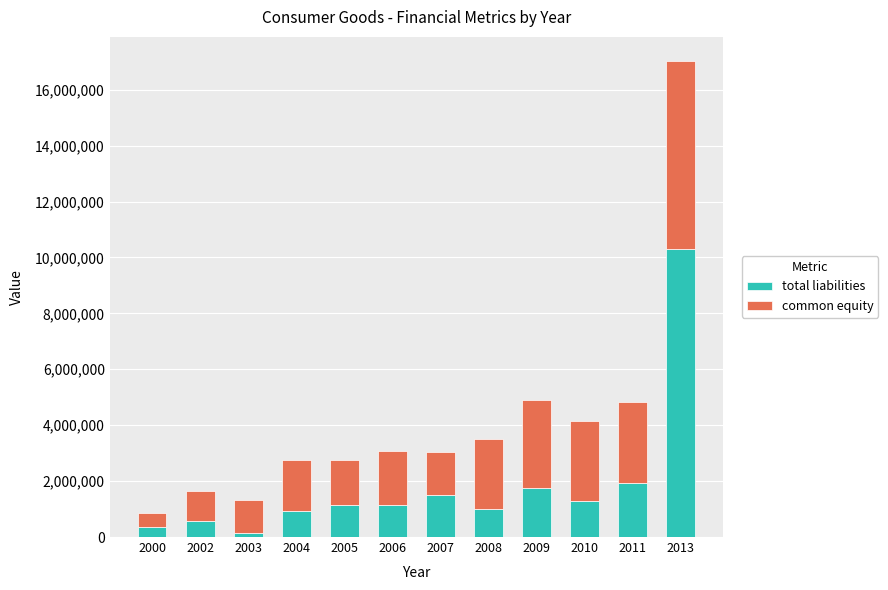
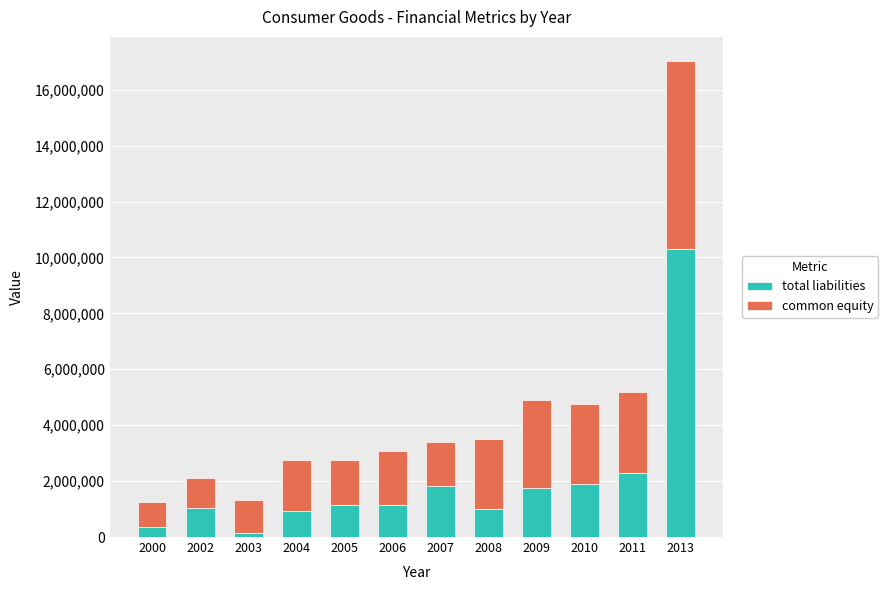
common equity, 2000: 500,000 -> 900,000
total liabilities, 2002: 600,000 -> 1,000,000
total liabilities, 2007: 1,500,000 -> 1,800,000
total liabilities, 2010: 1,300,000 -> 1,900,000
total liabilities, 2011: 1,900,000 -> 2,300,000
